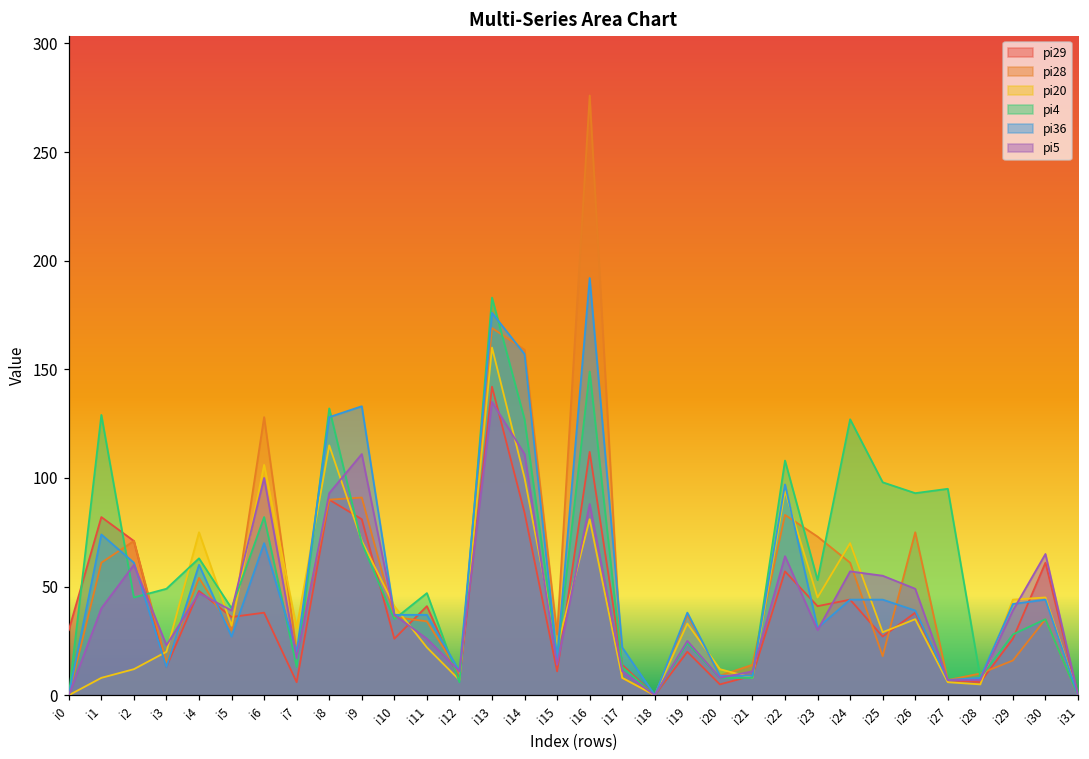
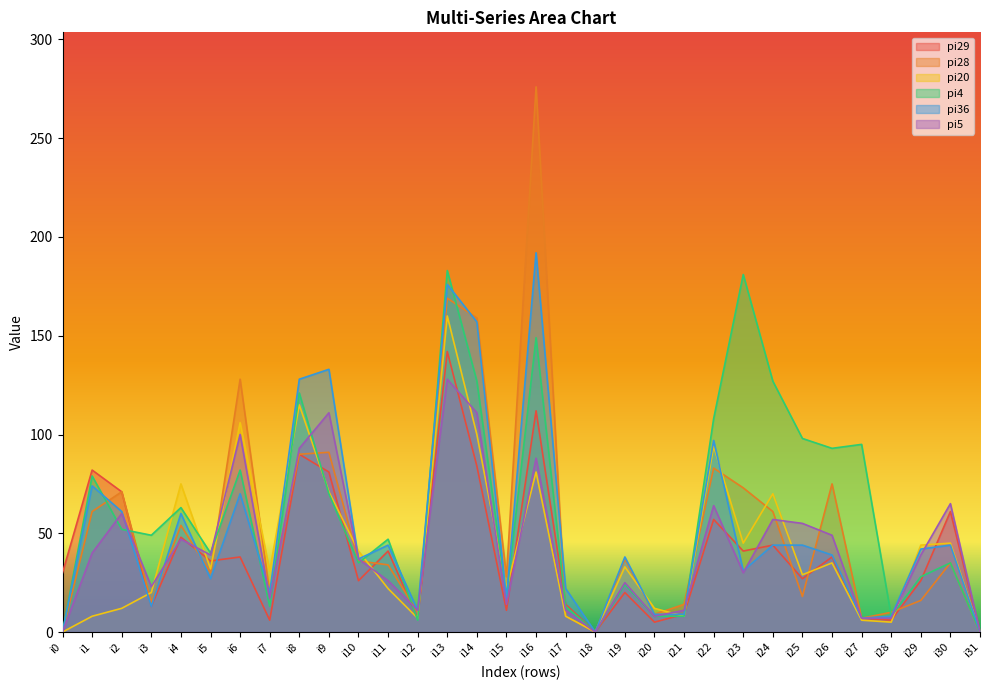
pi4, i1: 129 -> 79
pi4, i2: 45 -> 52
pi4, i8: 132 -> 121
pi36, i11: 37 -> 44
pi5, i13: 135 -> 128
pi4, i23: 53 -> 181
